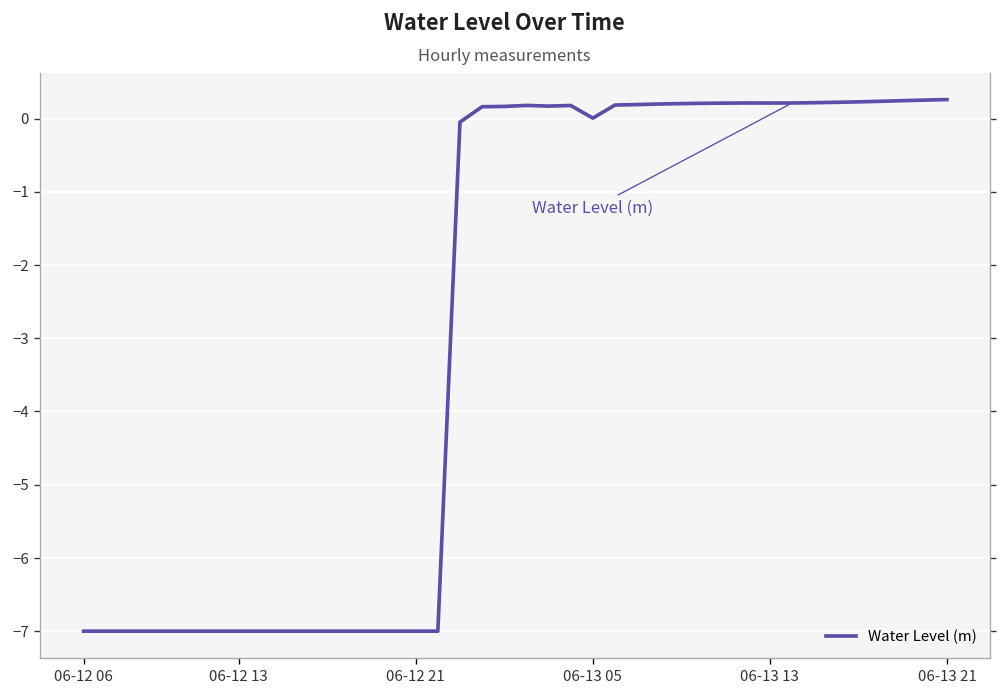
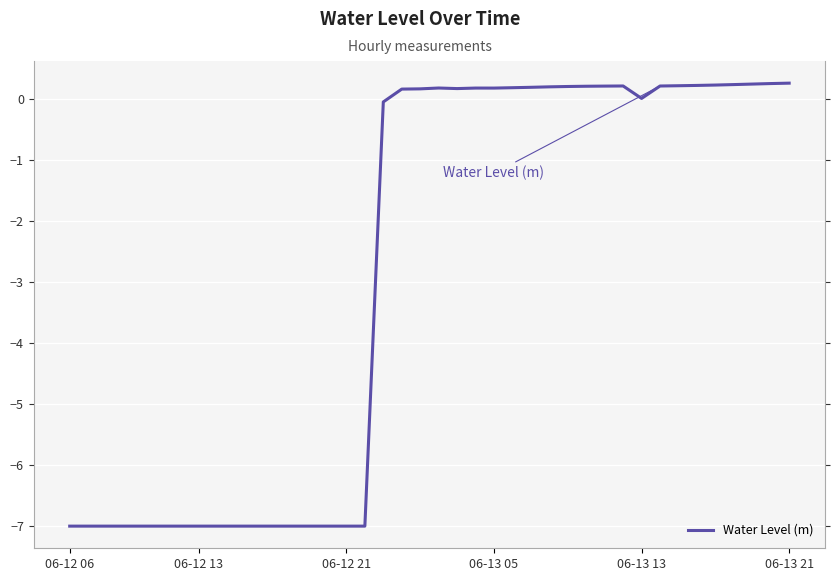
06-13 05: 0.0 -> 0.2
06-13 13: 0.2 -> 0.0
